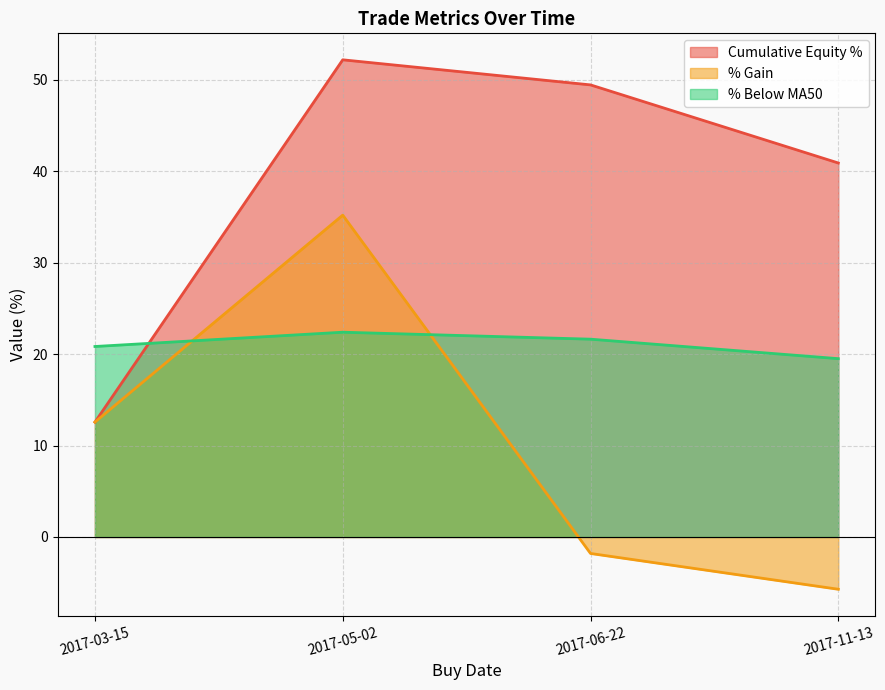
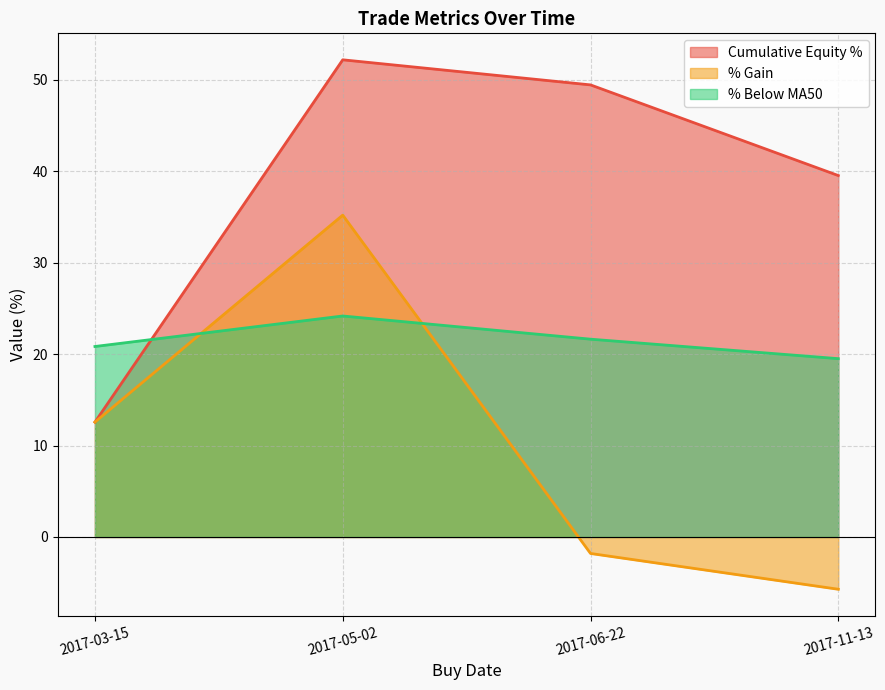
% Below MA50, 2017-05-02: 22 -> 24
Cumulative Equity %, 2017-11-13: 41 -> 40
